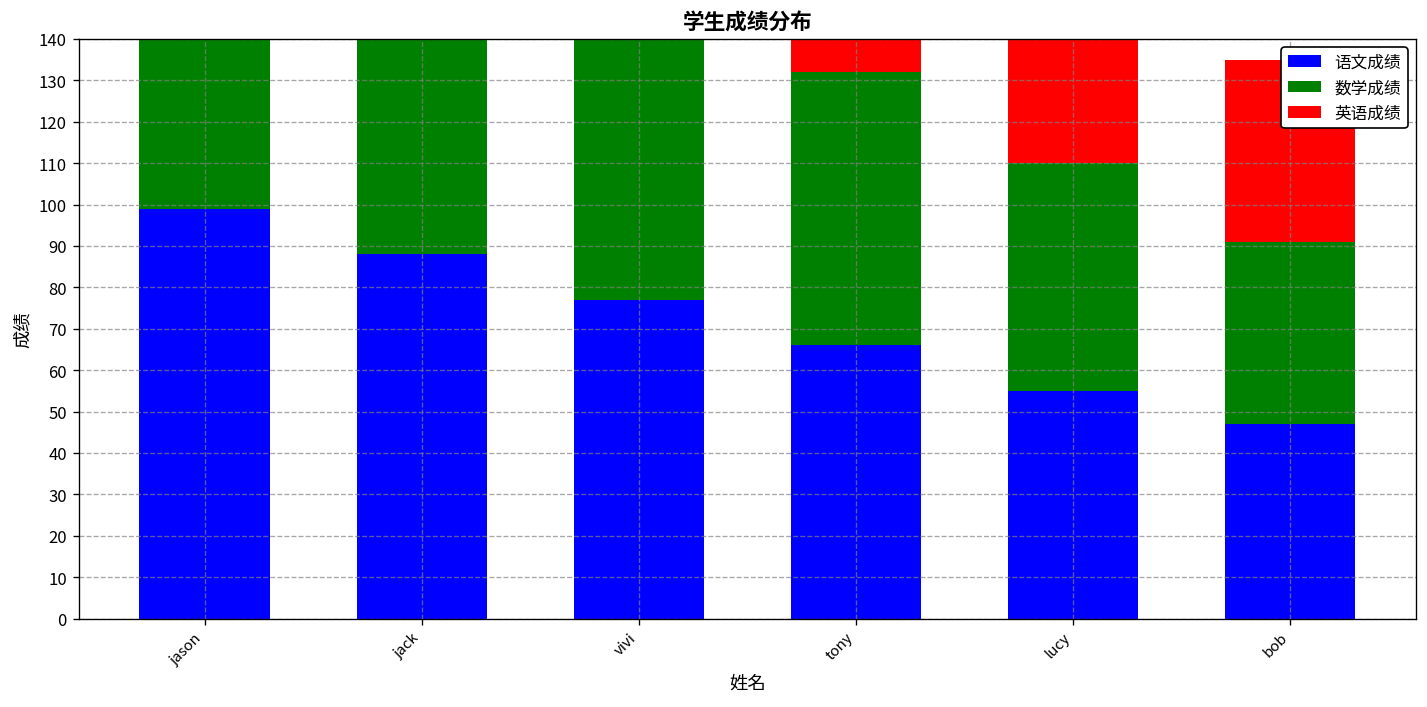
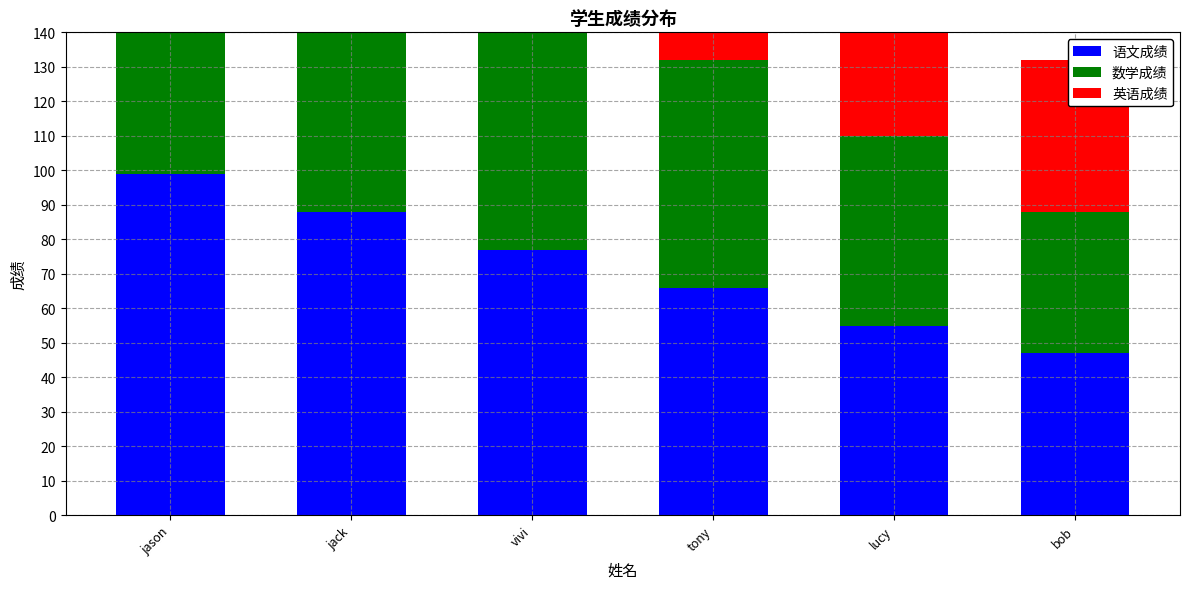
数学成绩, bob: 44 -> 41
